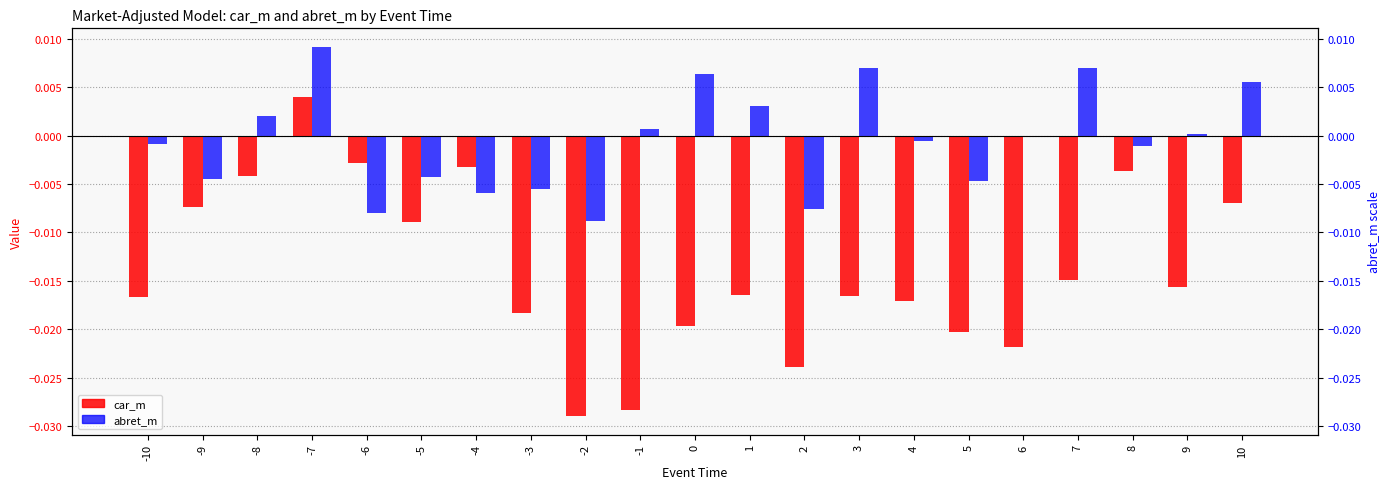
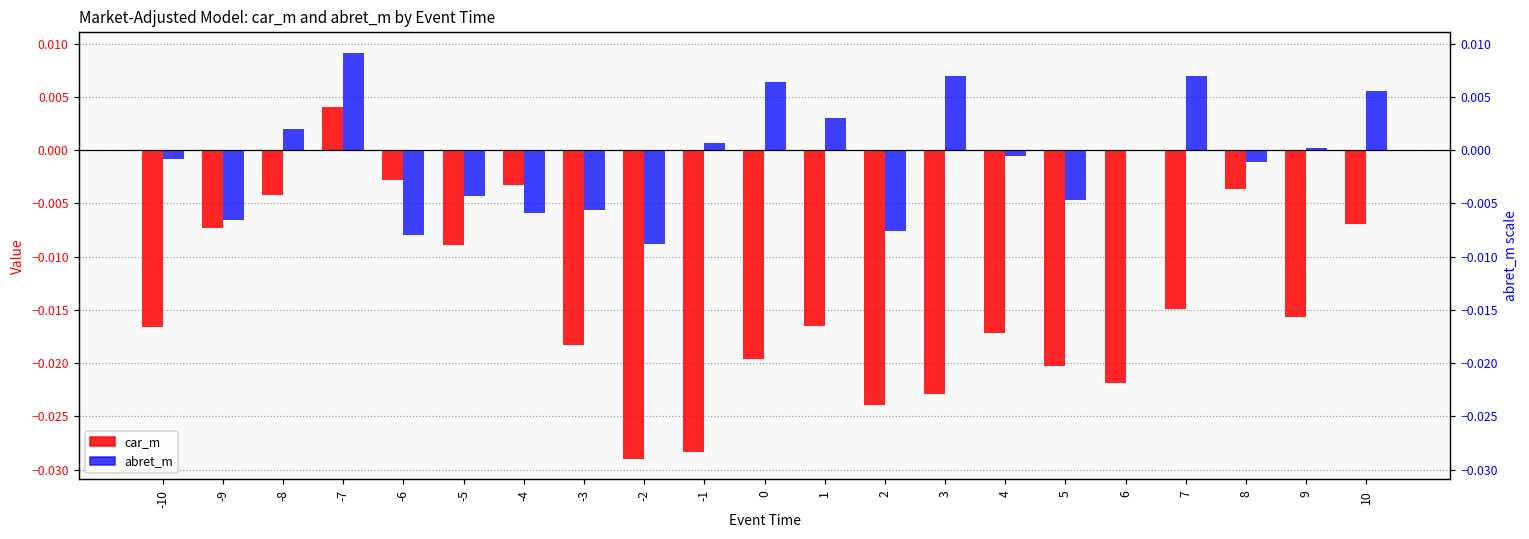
abret_m, -9: -0.004 -> -0.007
car_m, 3: -0.017 -> -0.023
